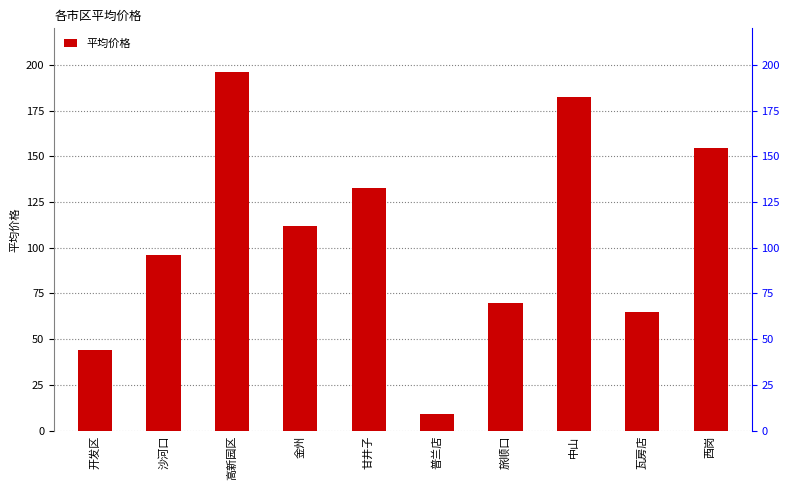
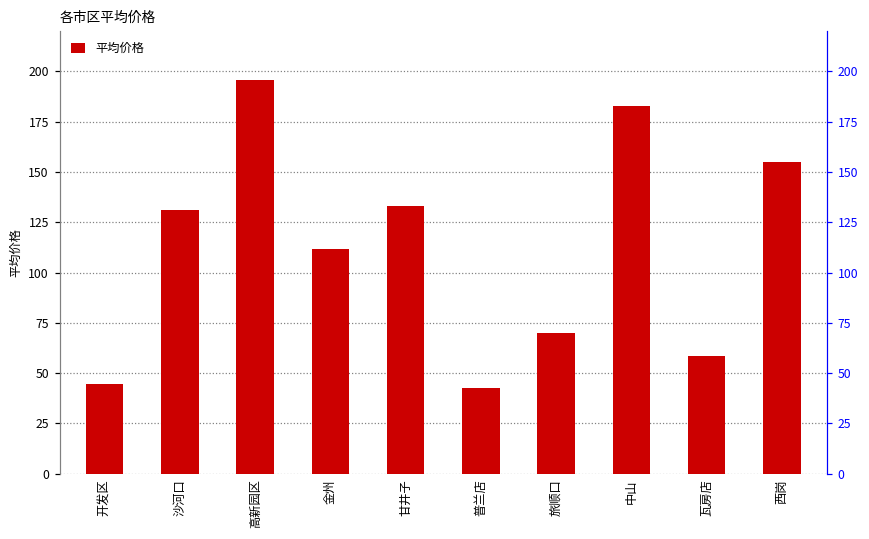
沙河口: 96 -> 131
普兰店: 9 -> 43
瓦房店: 65 -> 59
